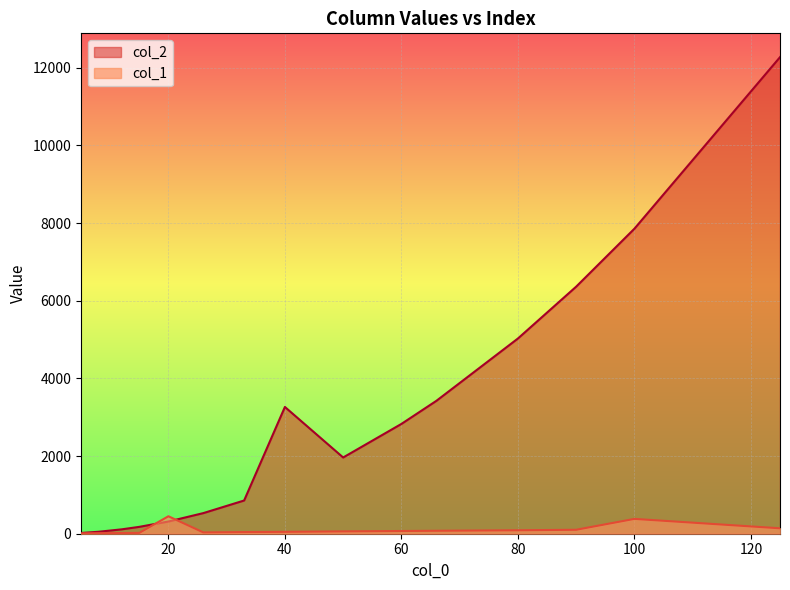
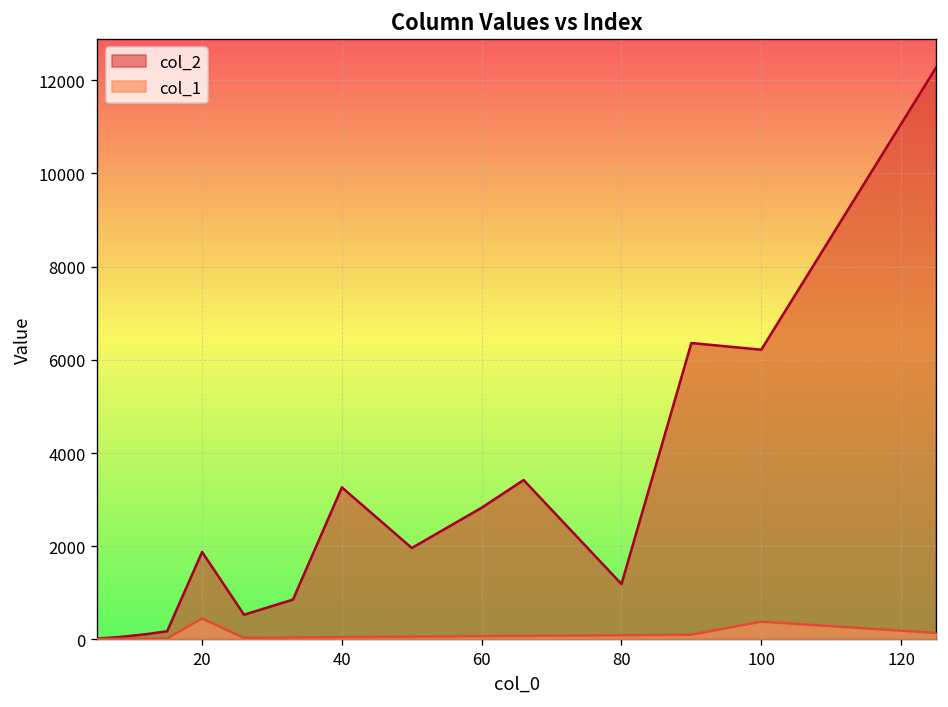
col_2, 20: 300 -> 1900
col_2, 80: 5000 -> 1200
col_2, 100: 7900 -> 6200
